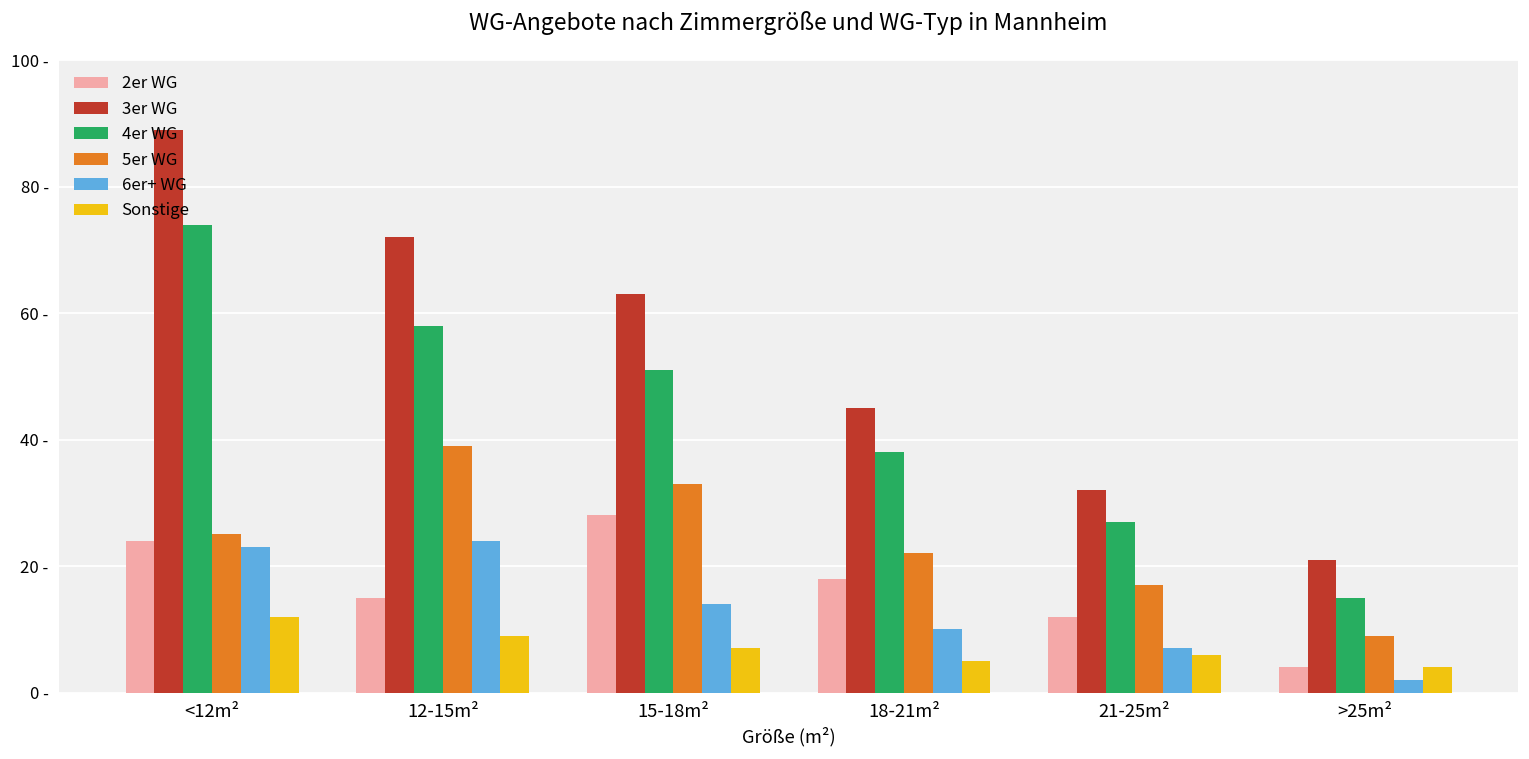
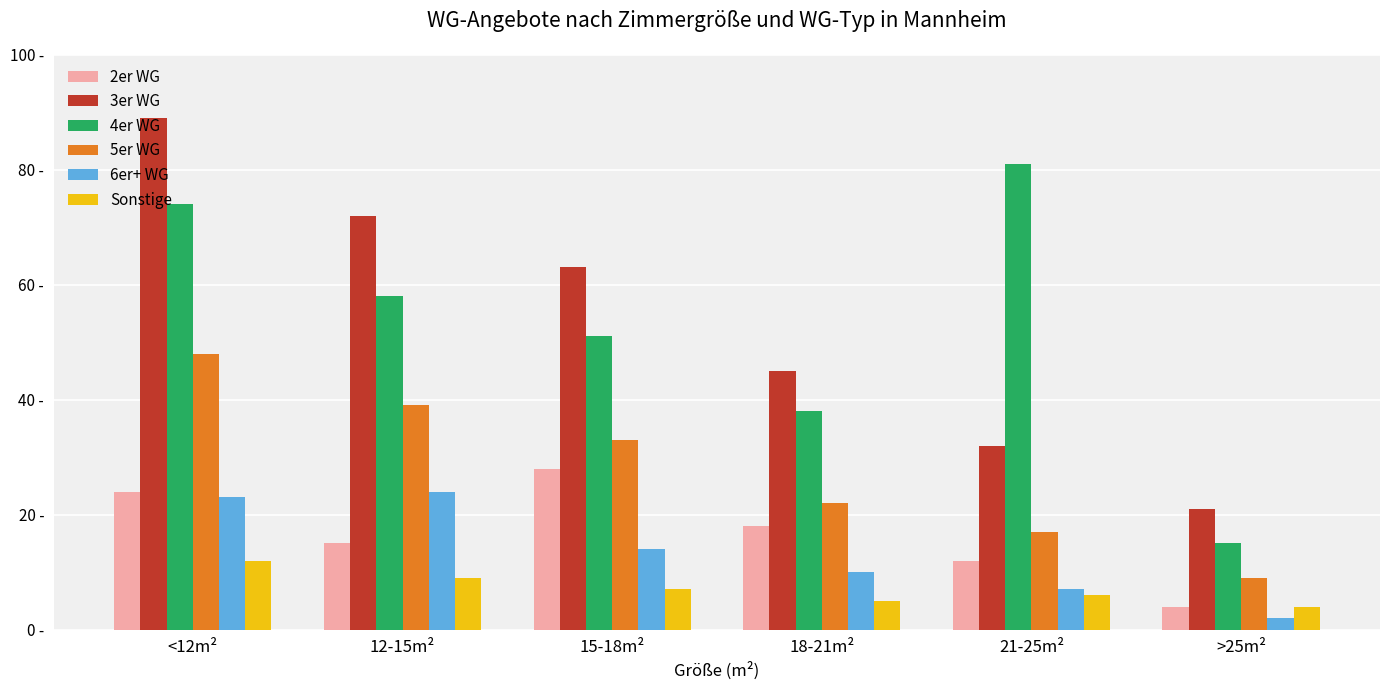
5er WG, <12m²: 25 - -> 48 -
4er WG, 21-25m²: 27 - -> 81 -
